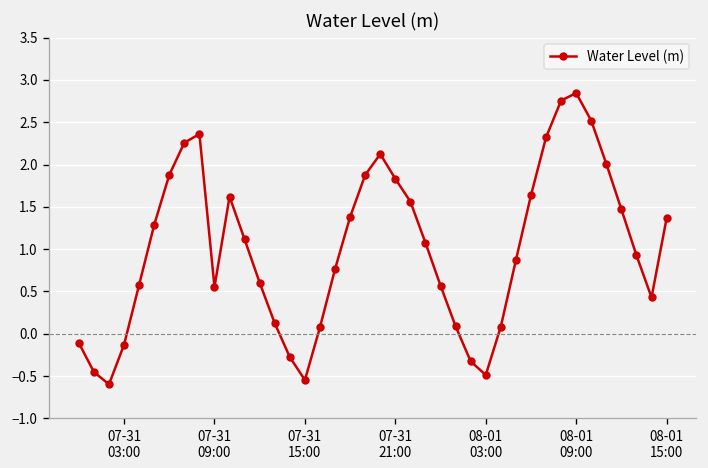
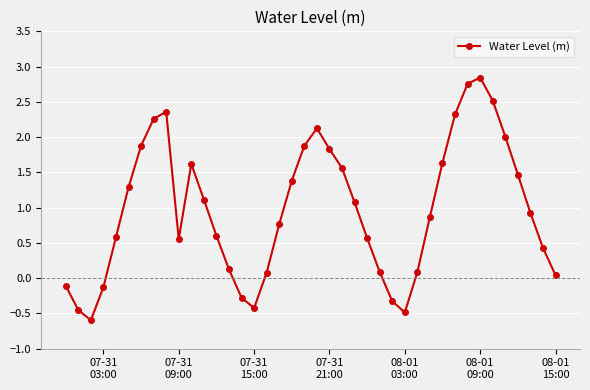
07-31 15:00: -0.5 -> -0.4
08-01 15:00: 1.4 -> 0.0
